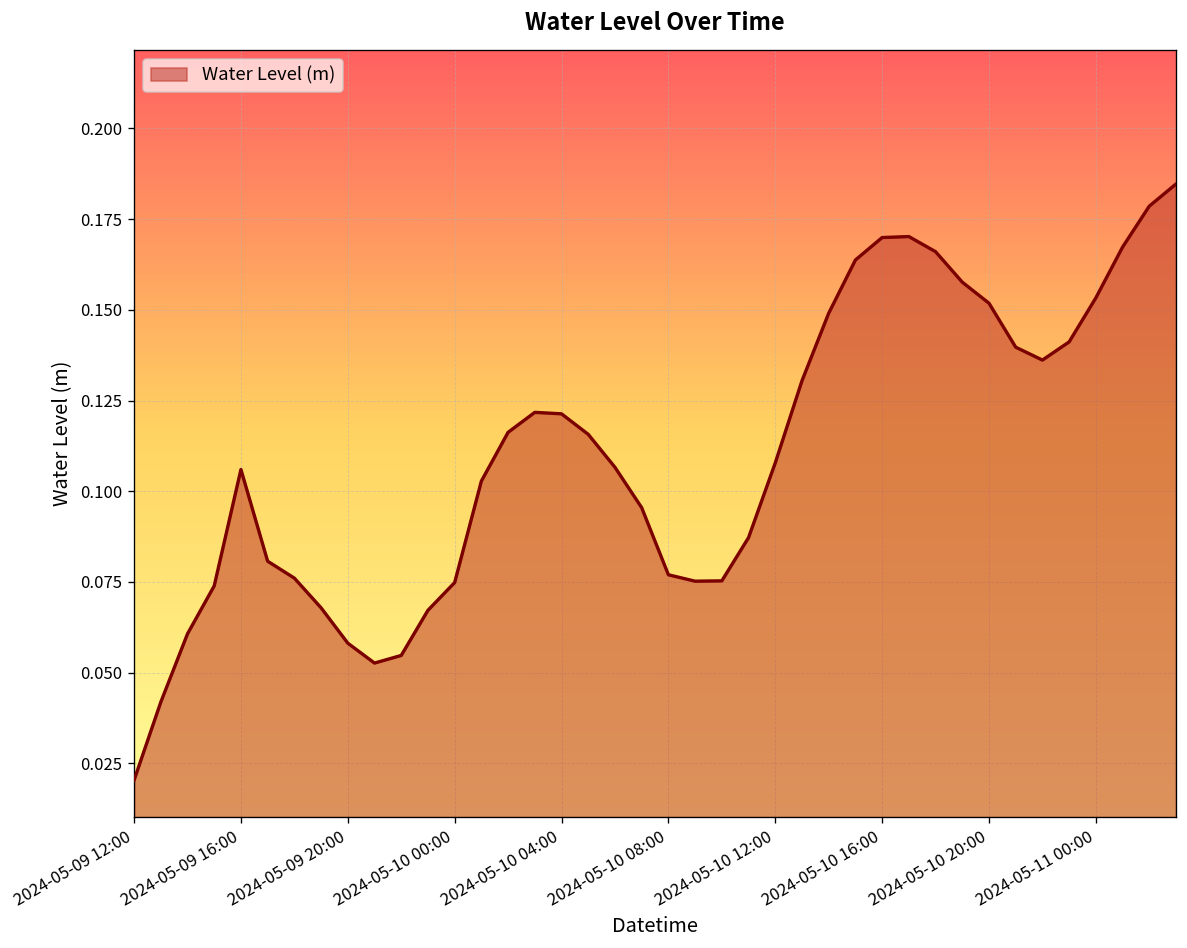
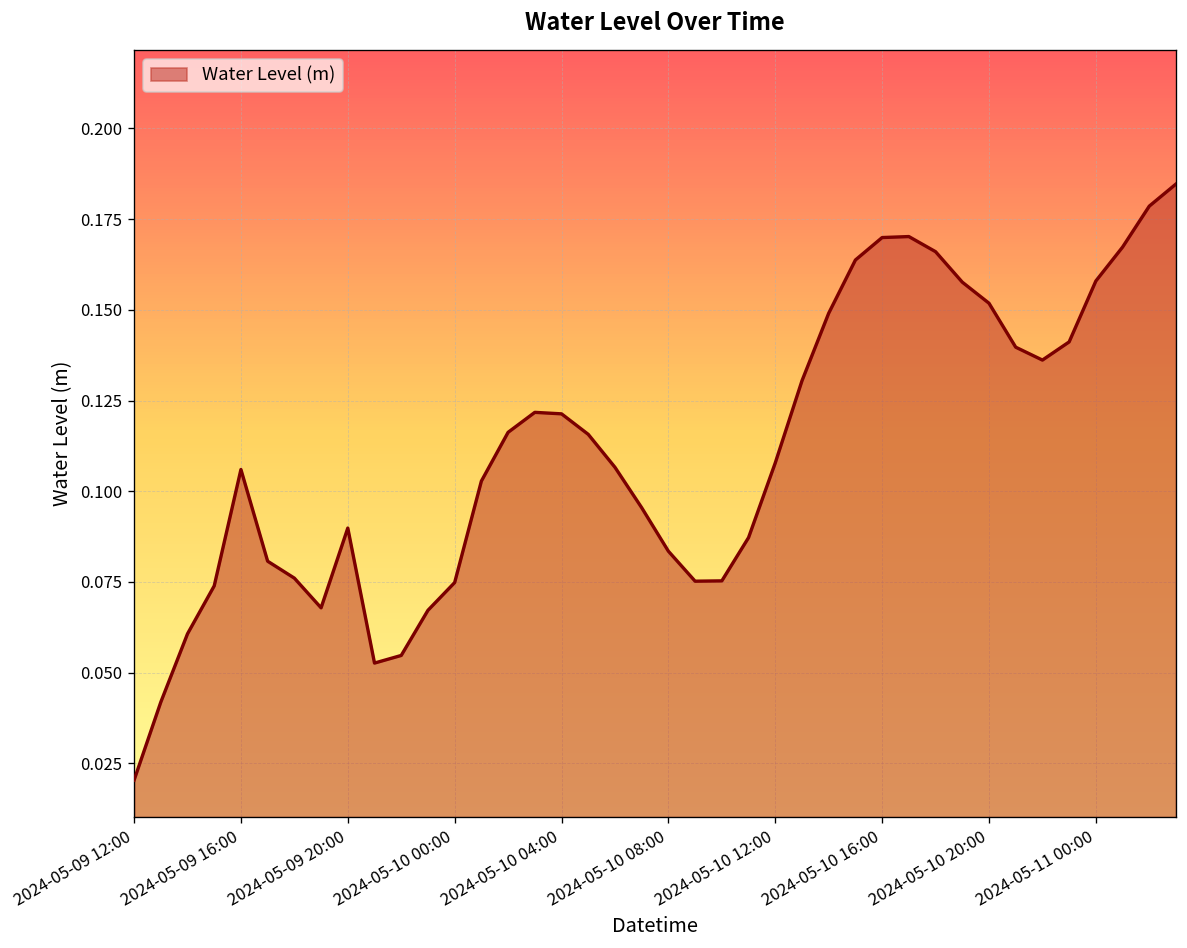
2024-05-09 20:00: 0.058 -> 0.090
2024-05-10 08:00: 0.077 -> 0.083
2024-05-11 00:00: 0.153 -> 0.158
